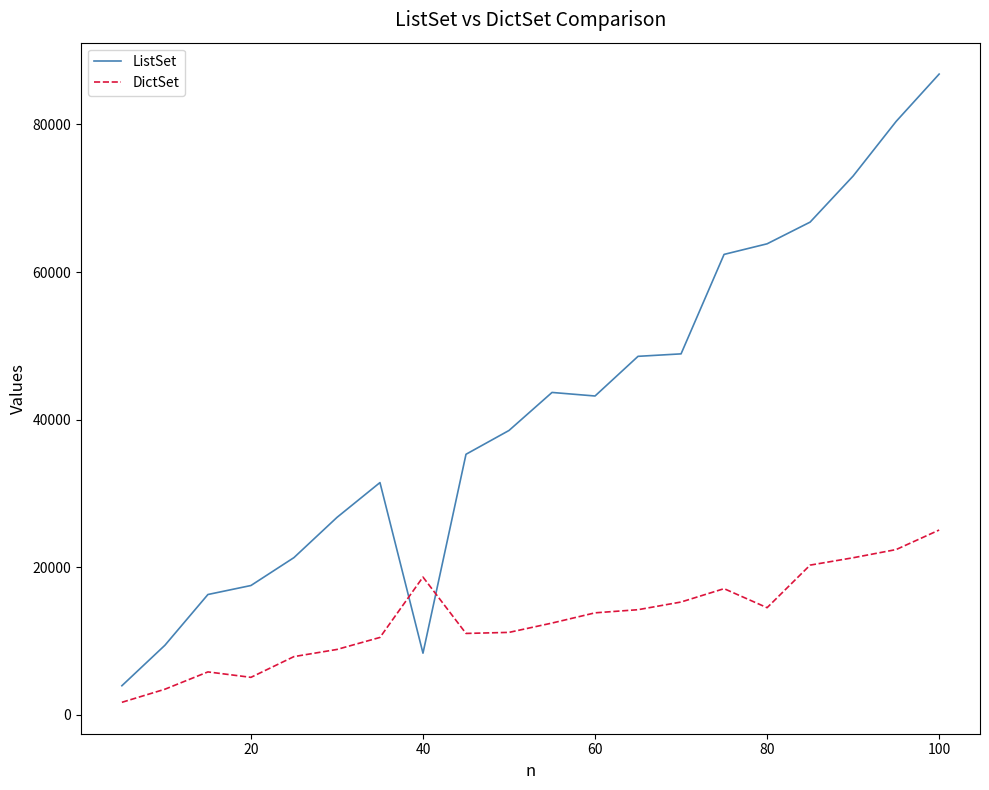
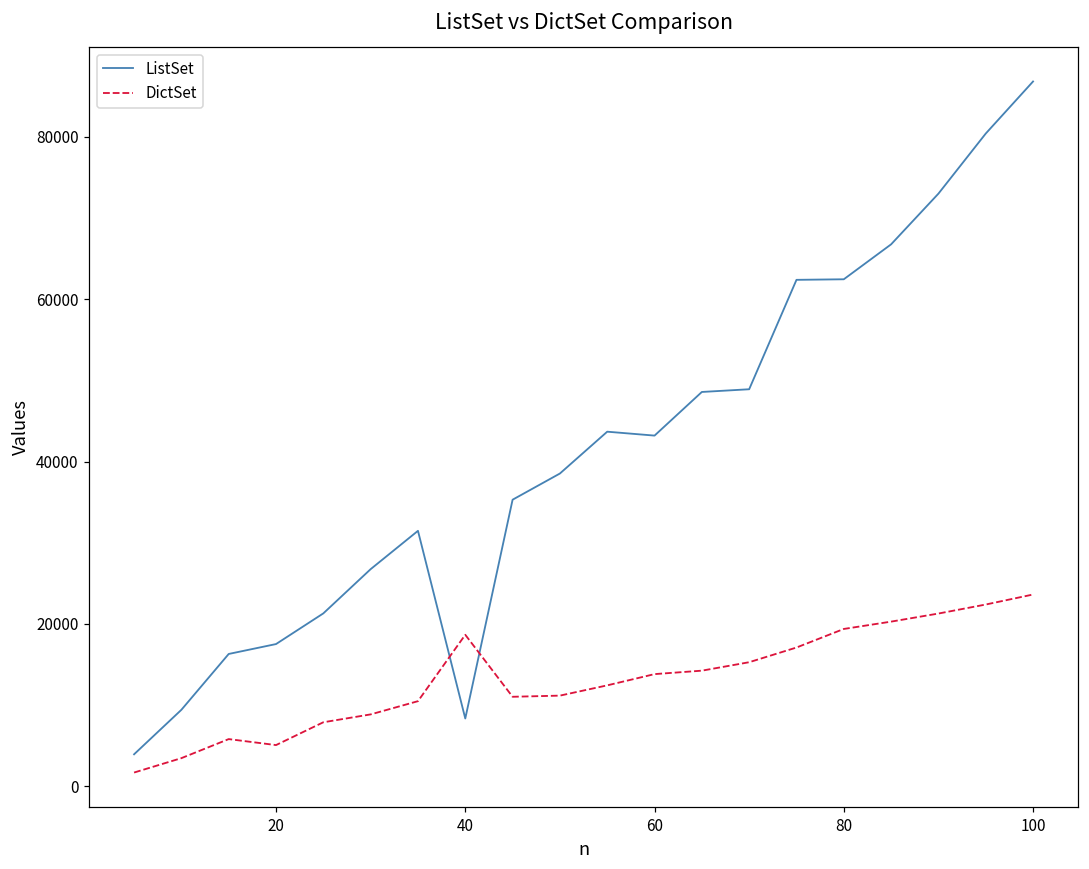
ListSet, 80: 64000 -> 62000
DictSet, 80: 15000 -> 19000
DictSet, 100: 25000 -> 24000
